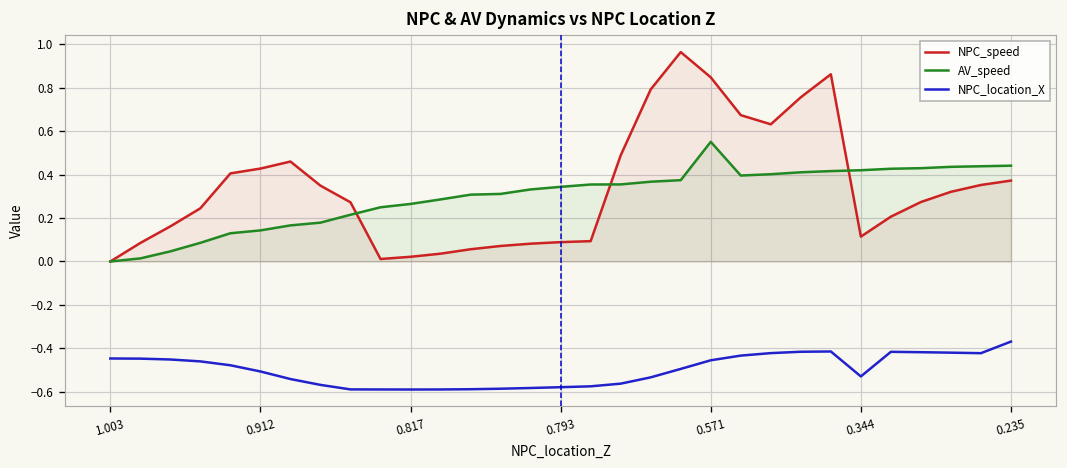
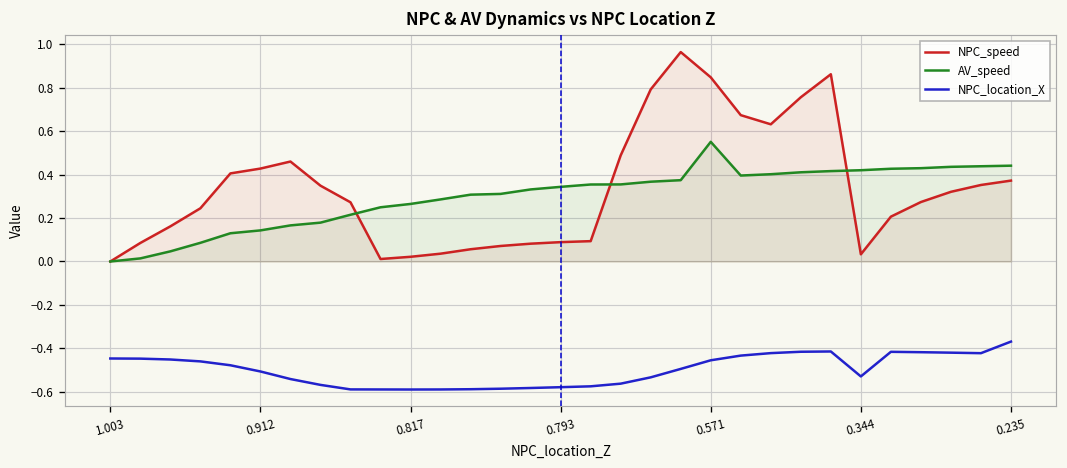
NPC_speed, 0.344: 0.11 -> 0.03
